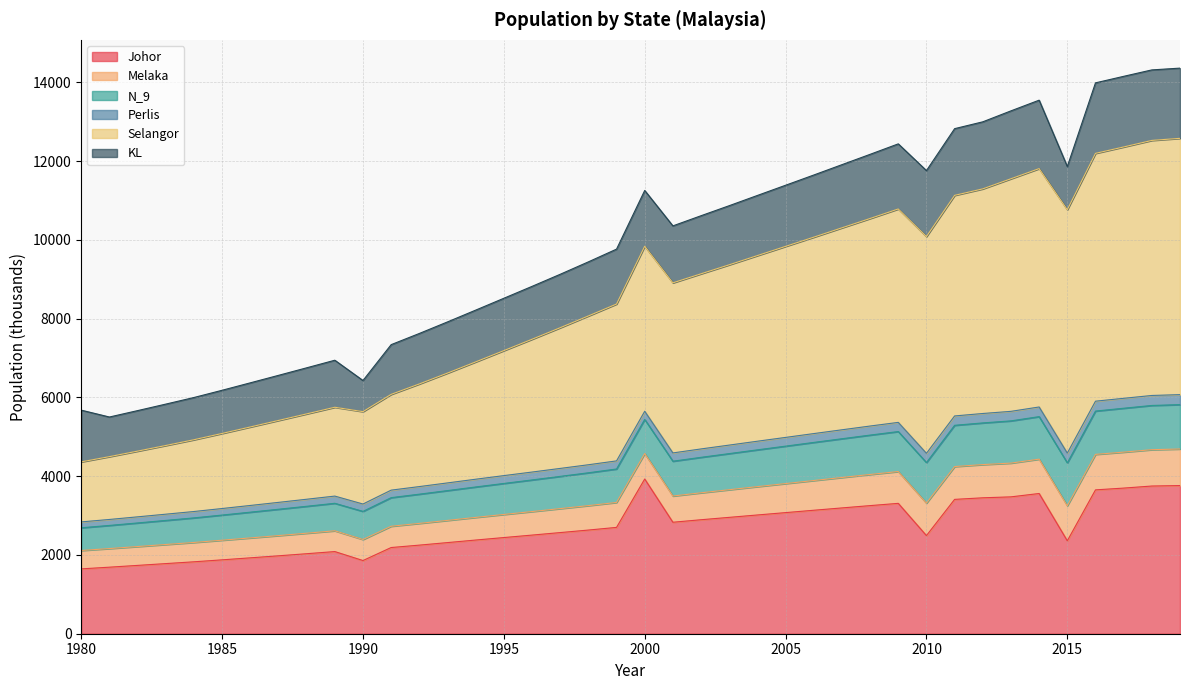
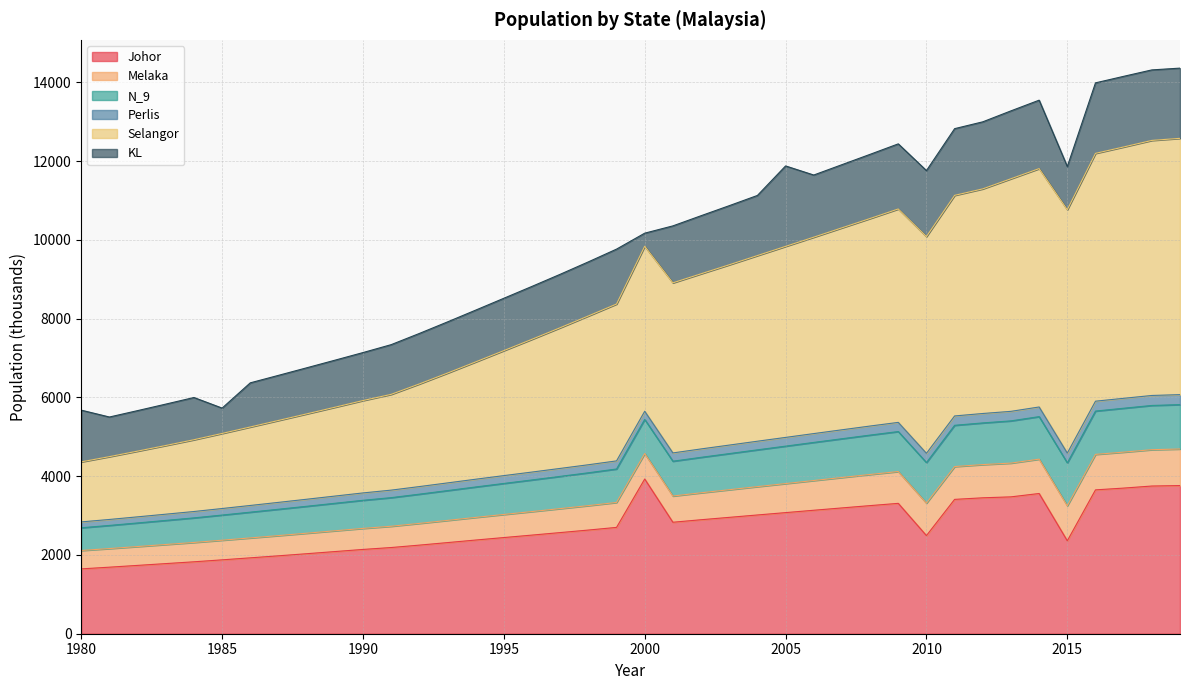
KL, 1985: 1100 -> 600
Johor, 1990: 1900 -> 2100
KL, 1990: 800 -> 1200
KL, 2000: 1400 -> 300
KL, 2005: 1600 -> 2000
